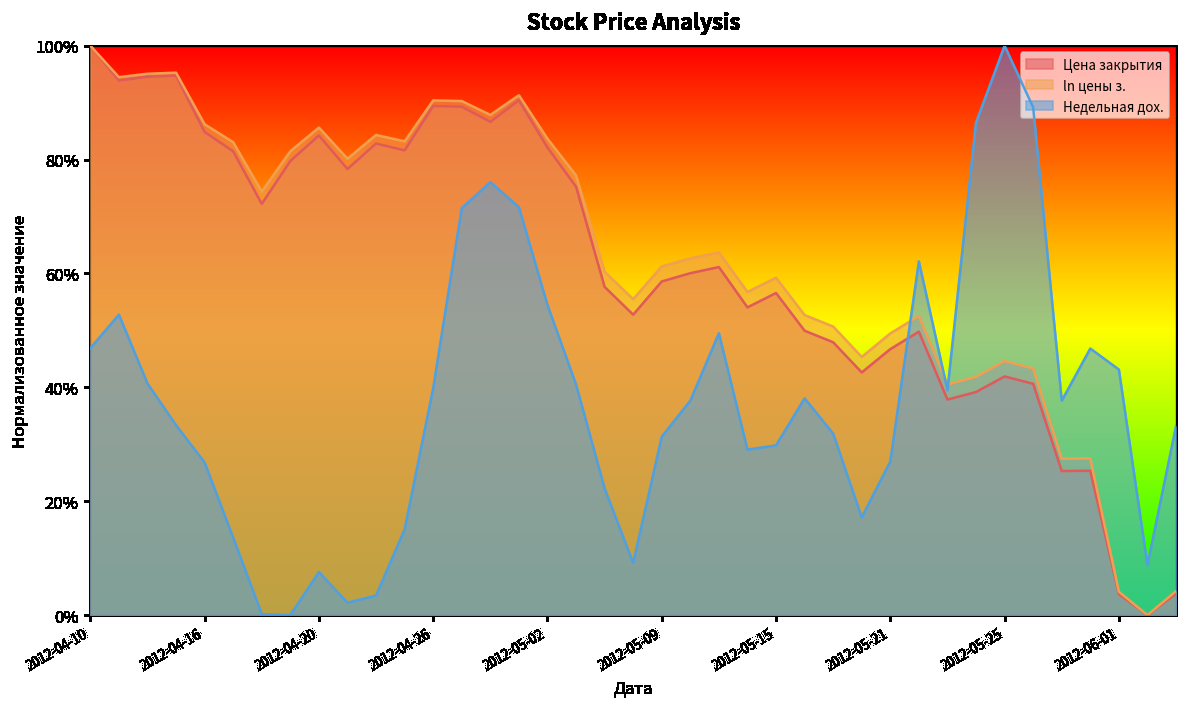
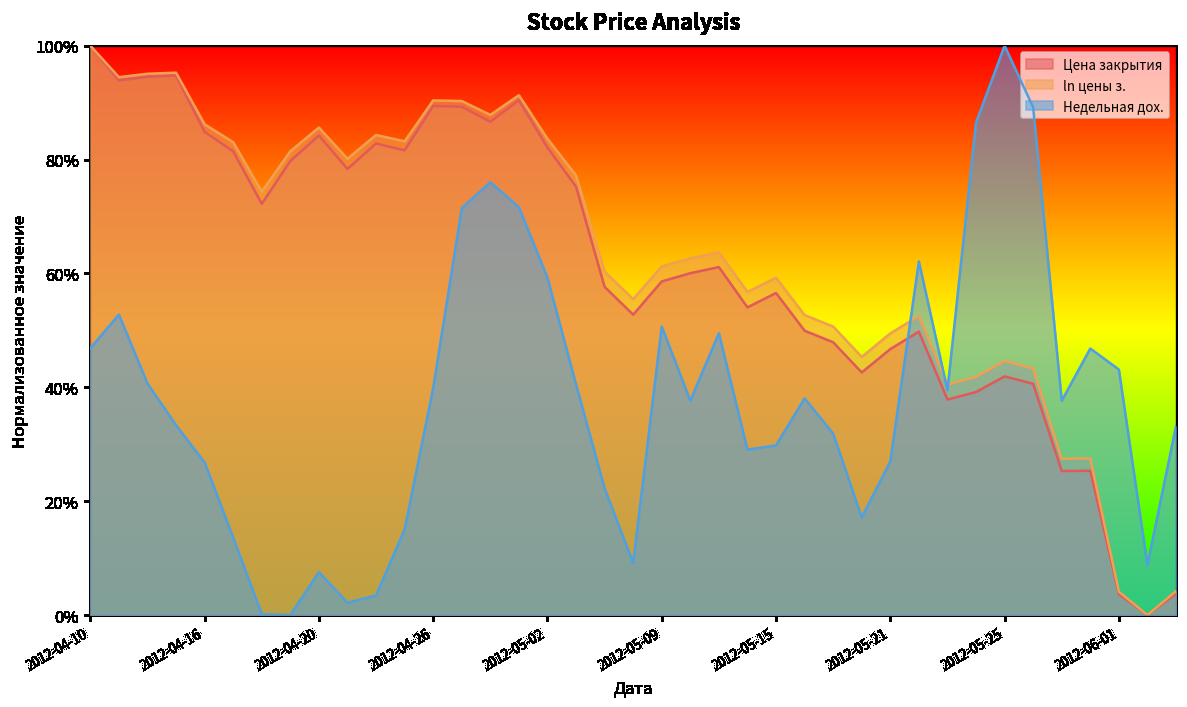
Недельная дох., 2012-05-02: 54% -> 59%
Недельная дох., 2012-05-09: 31% -> 51%
